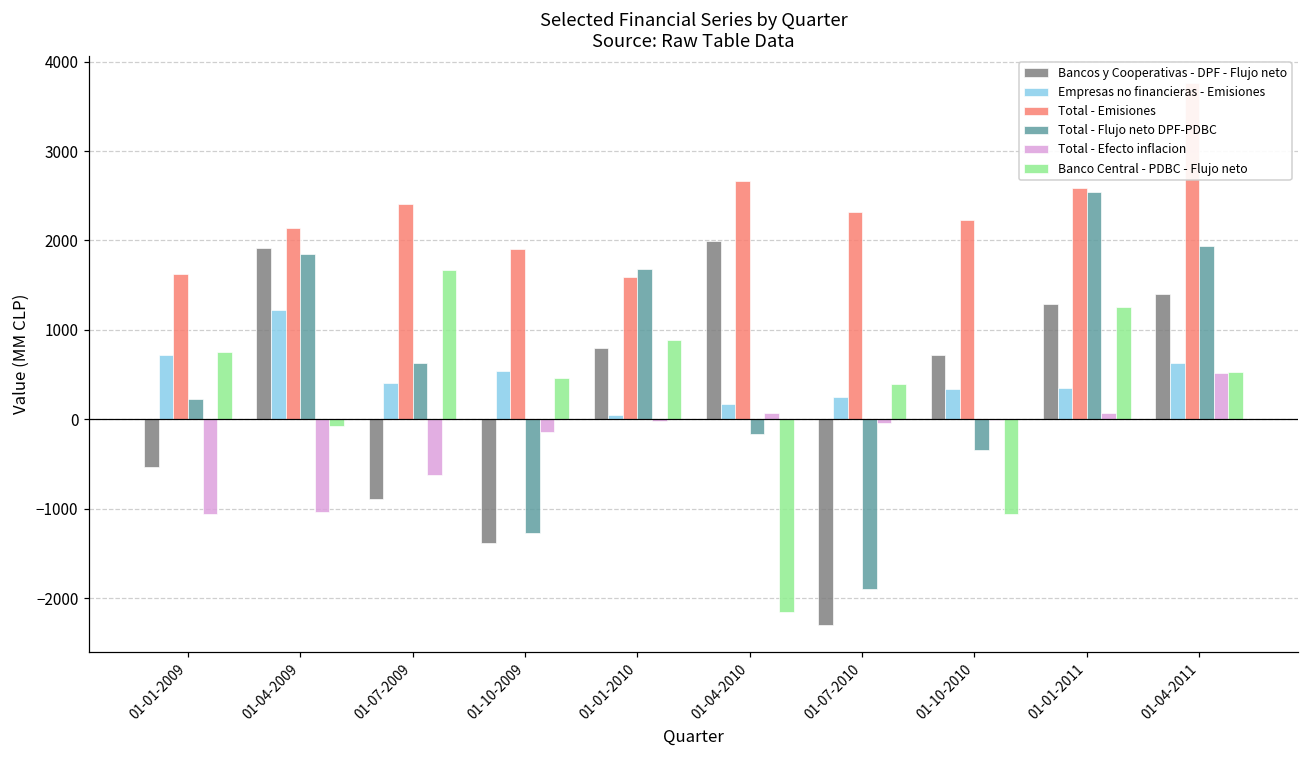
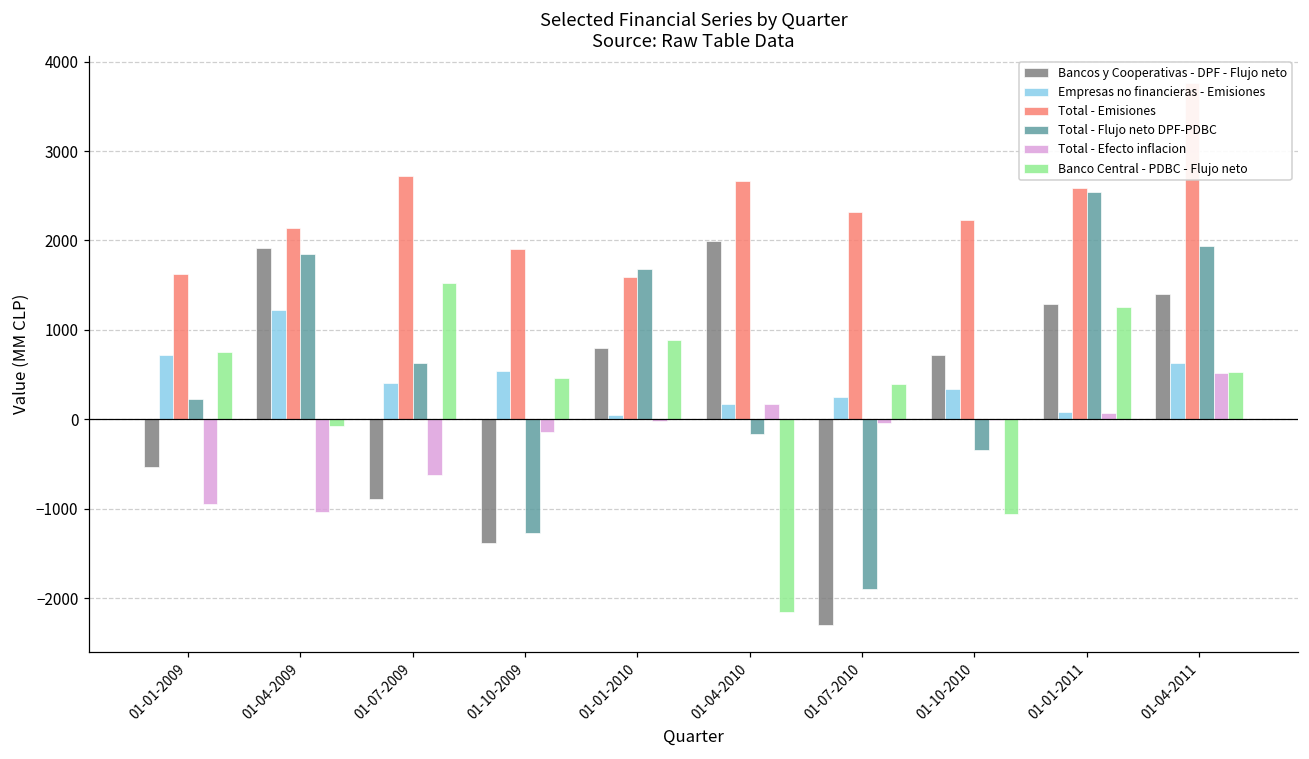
Total - Efecto inflacion, 01-01-2009: -1100 -> -900
Total - Emisiones, 01-07-2009: 2400 -> 2700
Banco Central - PDBC - Flujo neto, 01-07-2009: 1700 -> 1500
Total - Efecto inflacion, 01-04-2010: 100 -> 200
Empresas no financieras - Emisiones, 01-01-2011: 400 -> 100
